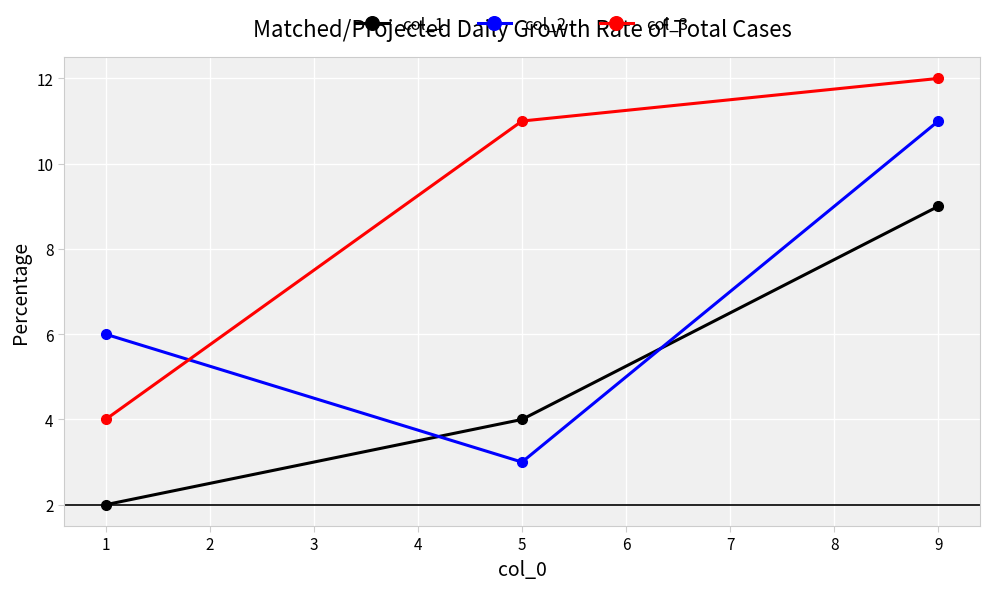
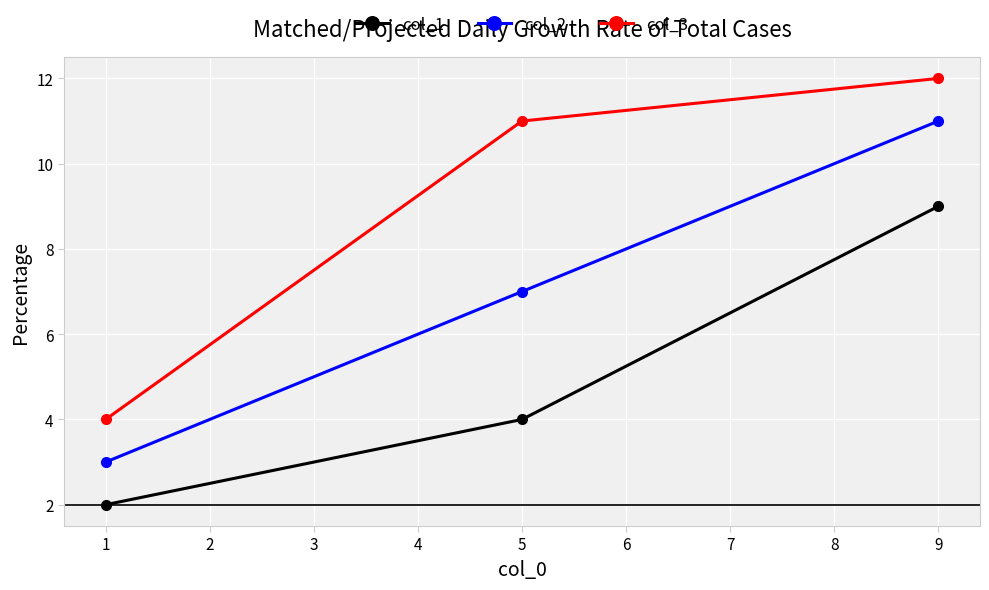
col_2, 1: 6 -> 3
col_2, 5: 3 -> 7
